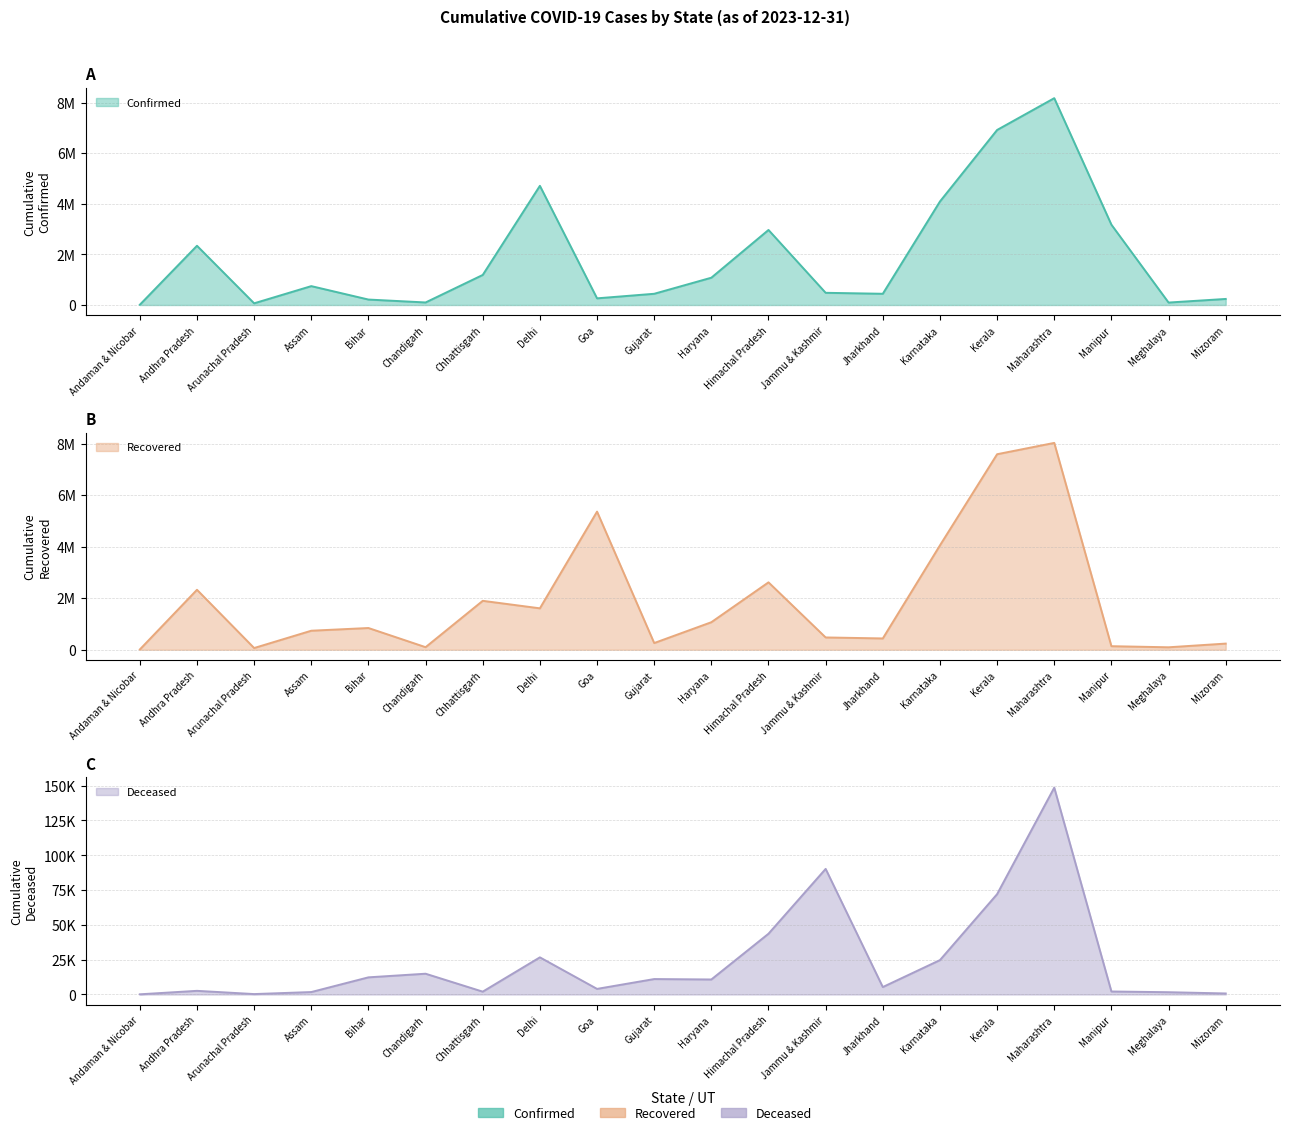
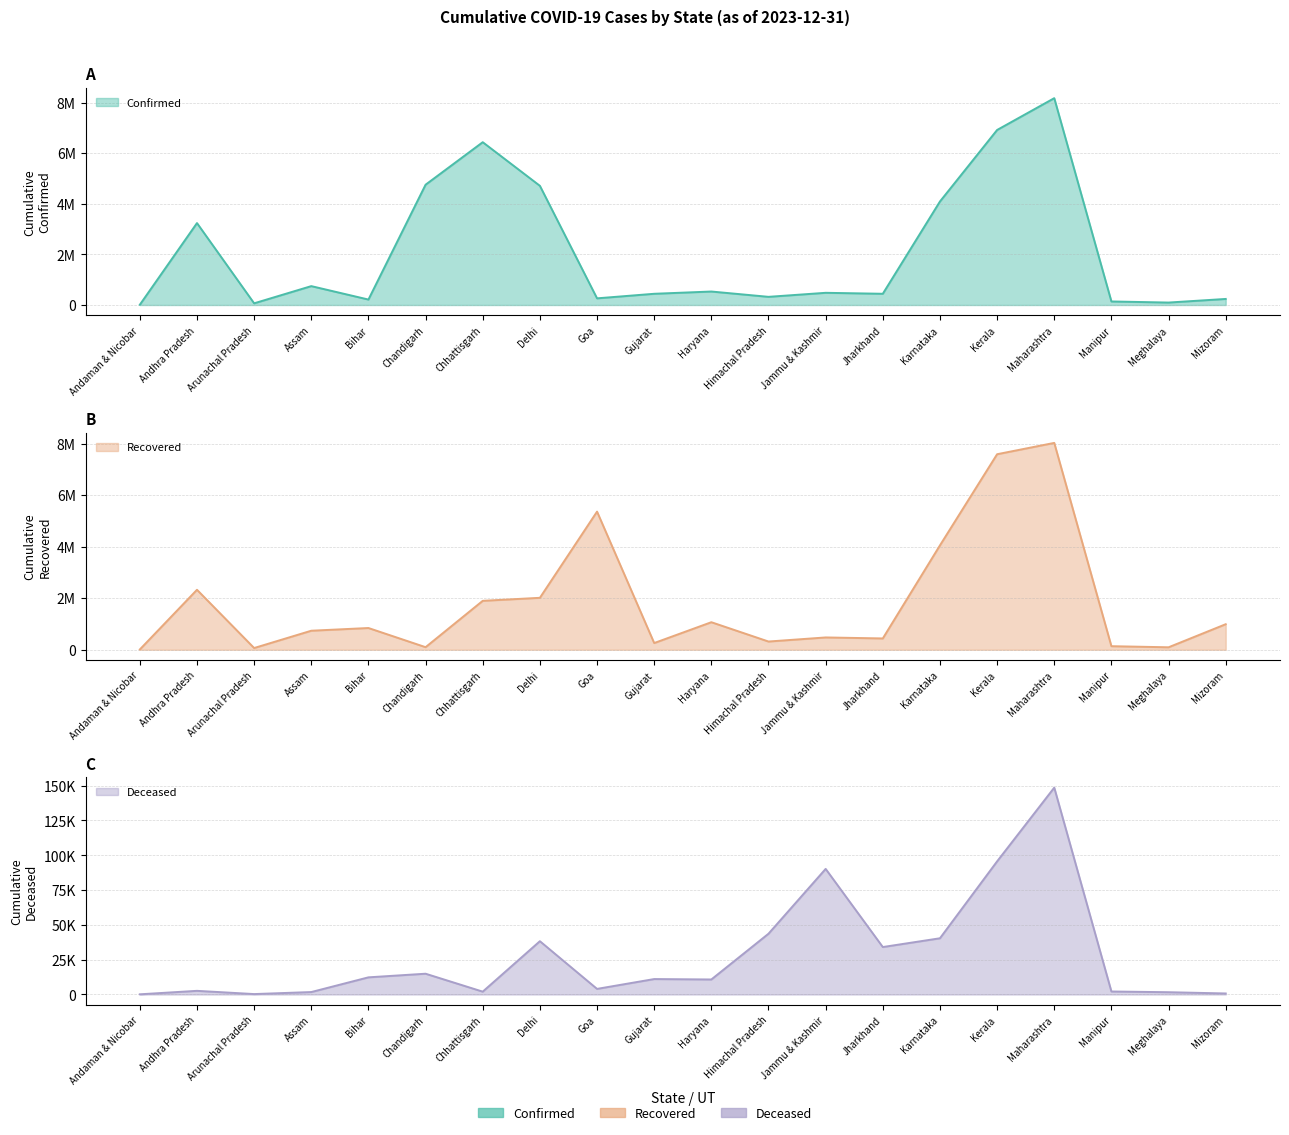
A, Andhra Pradesh: 2300000 -> 3200000
A, Chandigarh: 100000 -> 4800000
A, Chhattisgarh: 1200000 -> 6400000
A, Haryana: 1100000 -> 500000
A, Himachal Pradesh: 3000000 -> 300000
A, Manipur: 3200000 -> 100000
B, Delhi: 1600000 -> 2000000
B, Himachal Pradesh: 2600000 -> 300000
B, Mizoram: 200000 -> 1000000
C, Delhi: 27000 -> 38000
C, Jharkhand: 5000 -> 34000
C, Karnataka: 25000 -> 40000
C, Kerala: 72000 -> 96000
